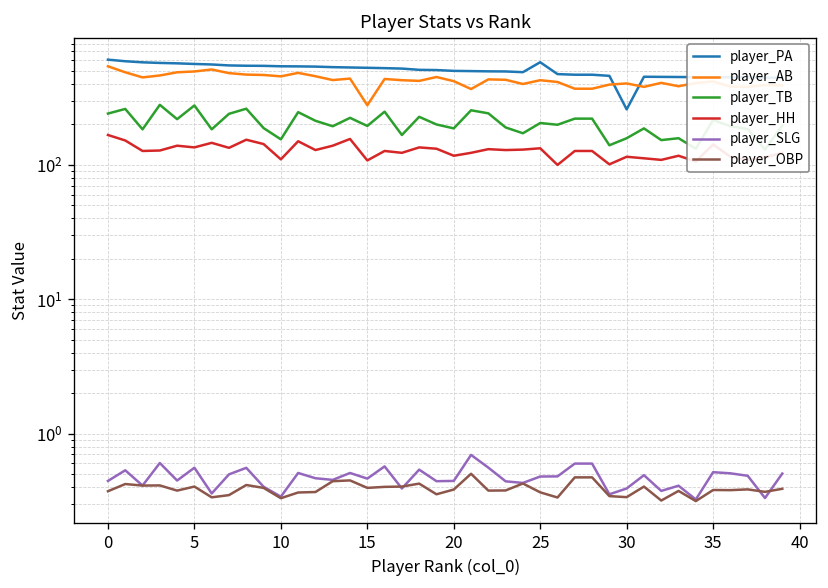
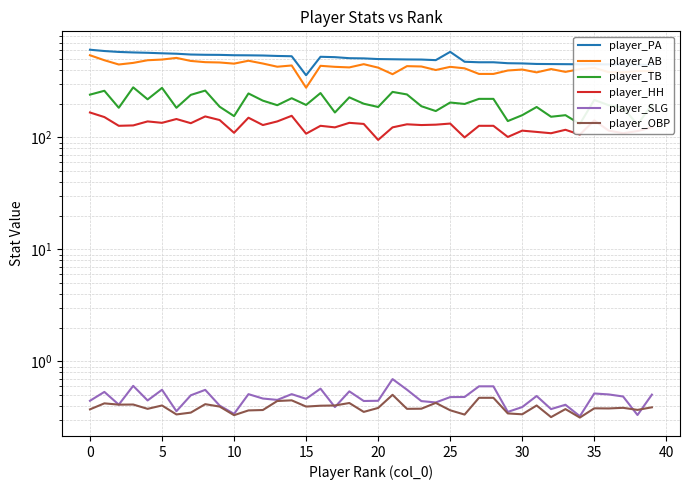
player_PA, 15: 500 -> 360
player_HH, 20: 120 -> 100
player_PA, 30: 260 -> 460
